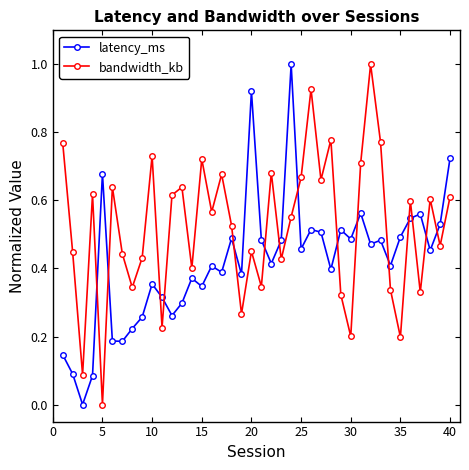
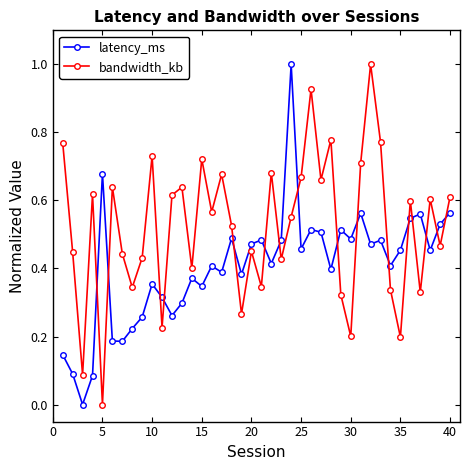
latency_ms, 20: 0.92 -> 0.47
latency_ms, 35: 0.49 -> 0.45
latency_ms, 40: 0.72 -> 0.56
